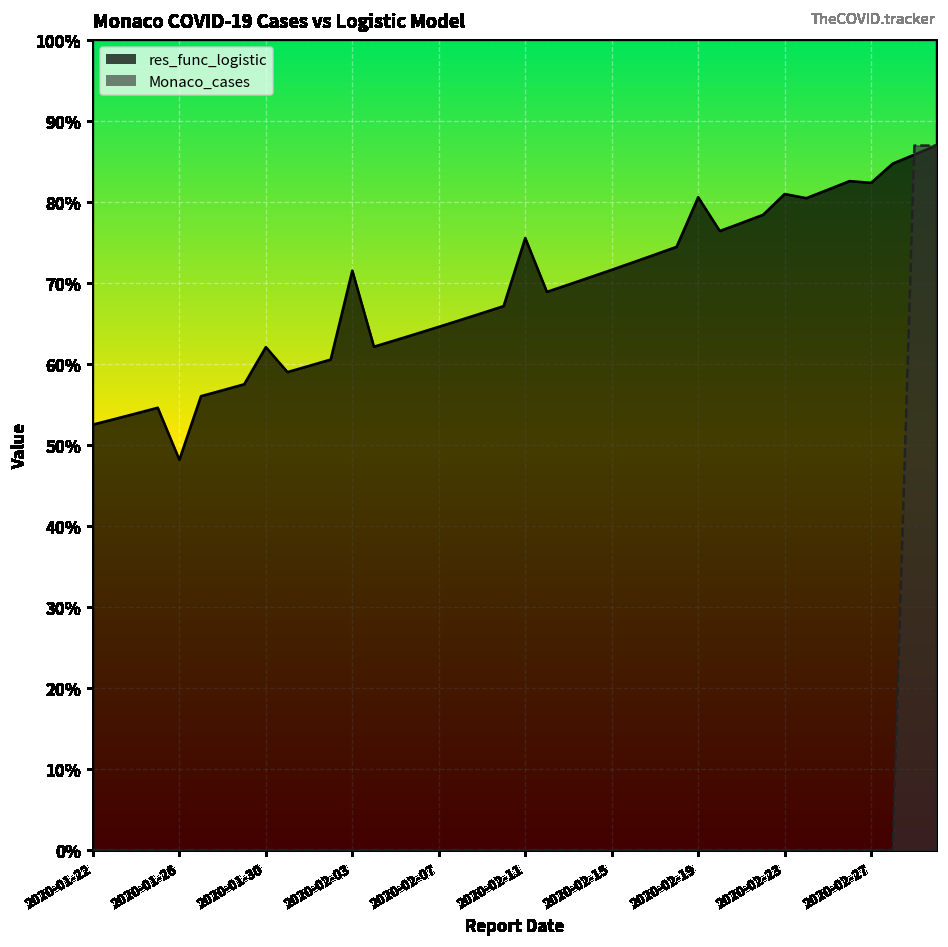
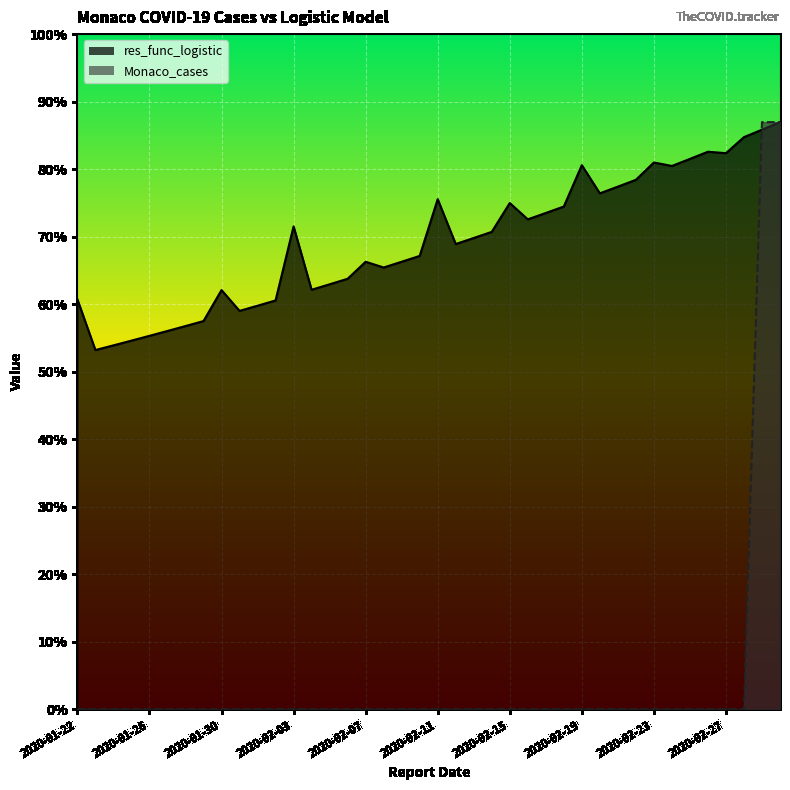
res_func_logistic, 2020-01-22: 53% -> 61%
res_func_logistic, 2020-01-26: 48% -> 55%
res_func_logistic, 2020-02-07: 65% -> 66%
res_func_logistic, 2020-02-15: 72% -> 75%
